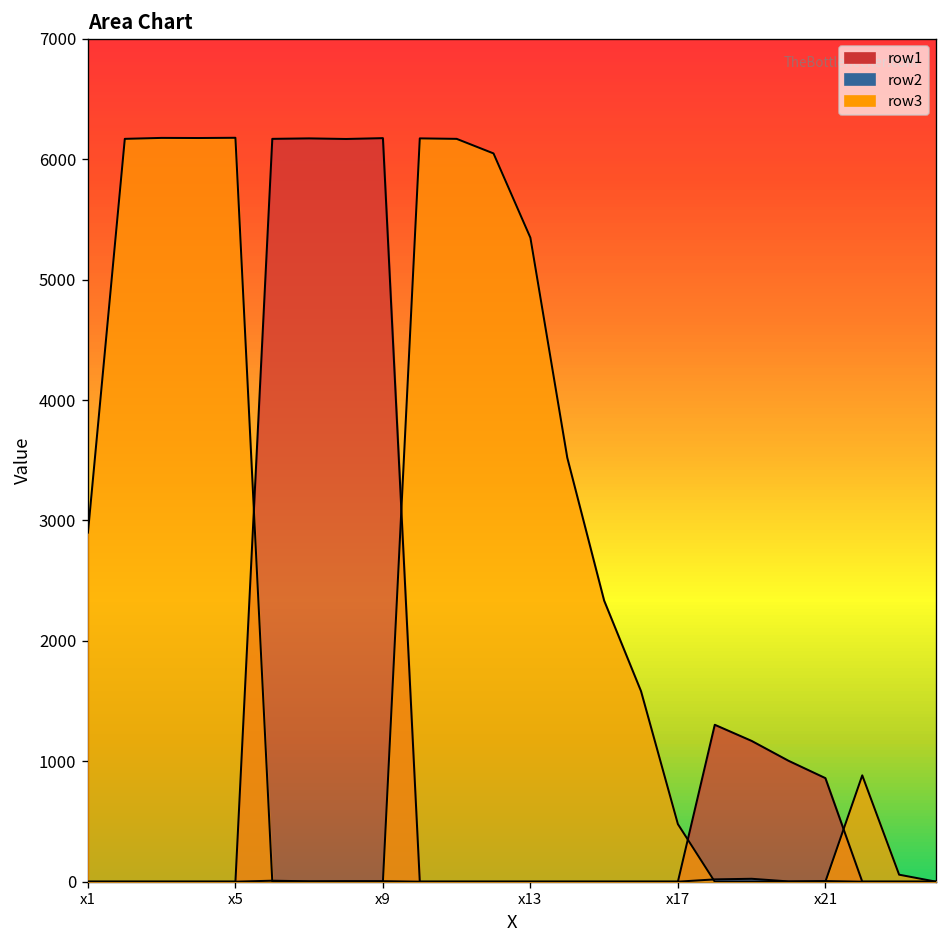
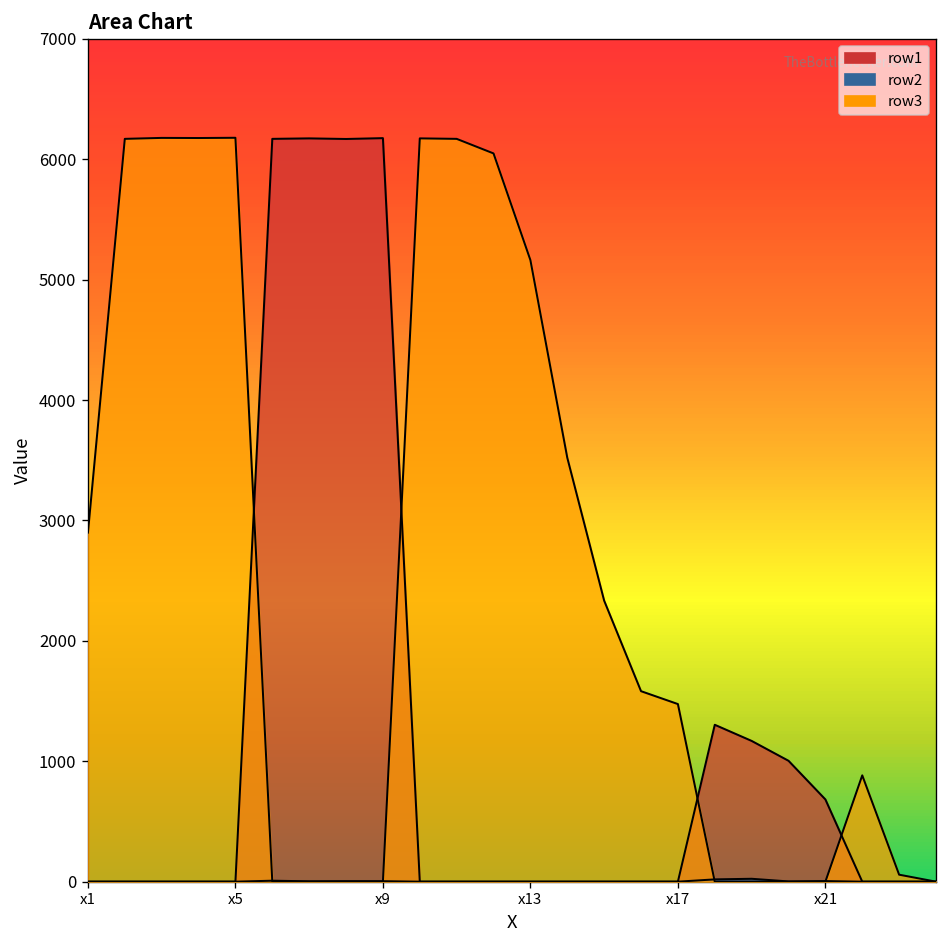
row3, x13: 5350 -> 5160
row3, x17: 480 -> 1480
row1, x21: 860 -> 680
